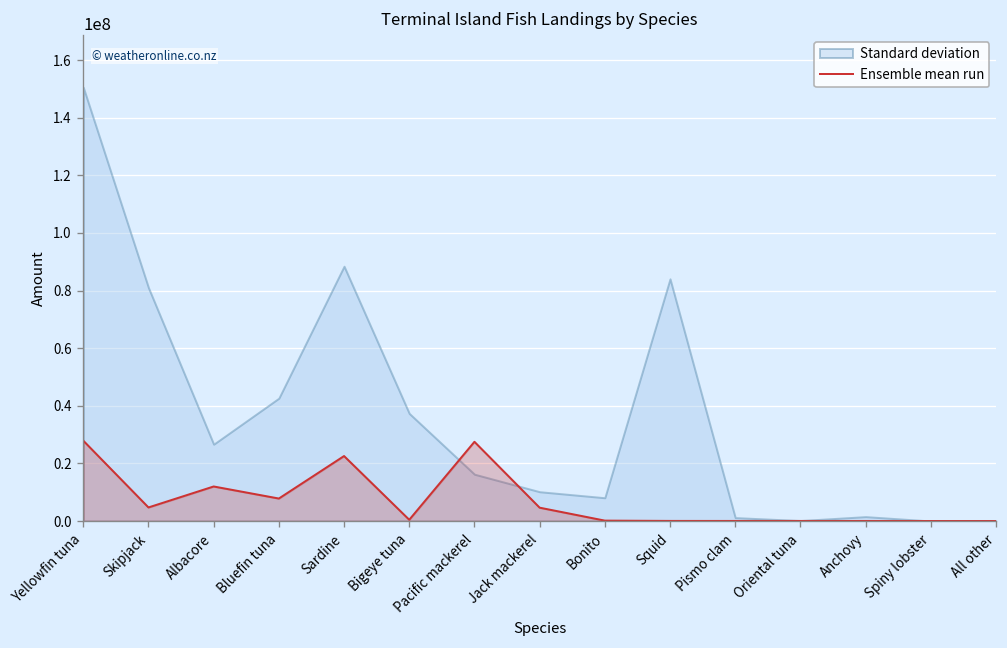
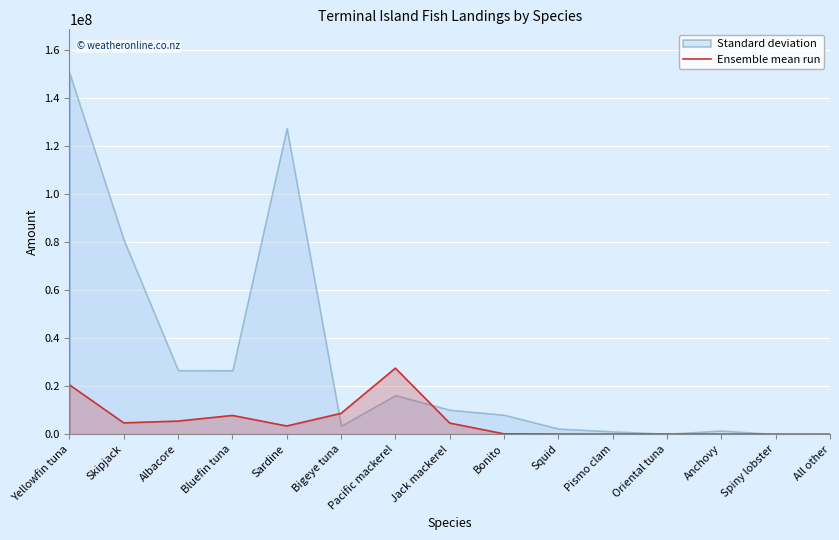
Ensemble mean run, Yellowfin tuna: 28000000 -> 21000000
Ensemble mean run, Albacore: 12000000 -> 5000000
Standard deviation, Bluefin tuna: 43000000 -> 27000000
Ensemble mean run, Sardine: 23000000 -> 3000000
Standard deviation, Sardine: 88000000 -> 128000000
Ensemble mean run, Bigeye tuna: 0 -> 9000000
Standard deviation, Bigeye tuna: 37000000 -> 4000000
Standard deviation, Squid: 84000000 -> 2000000
